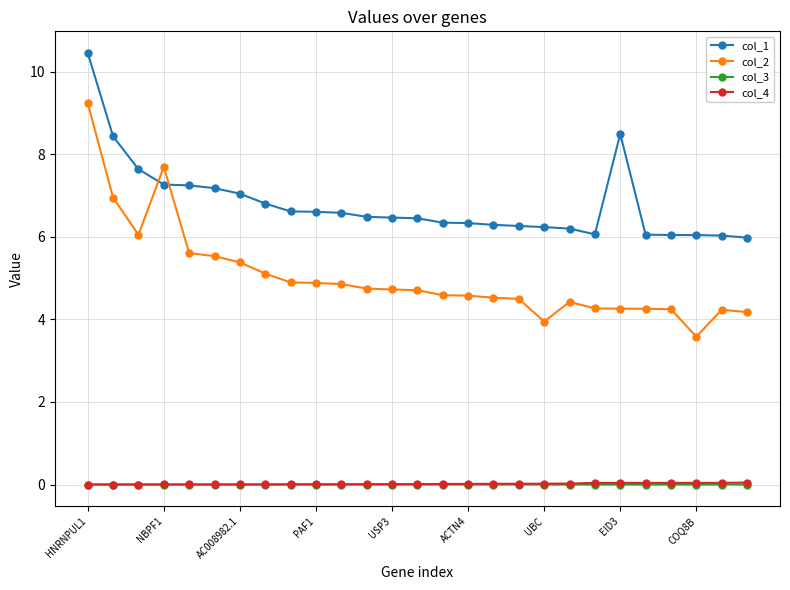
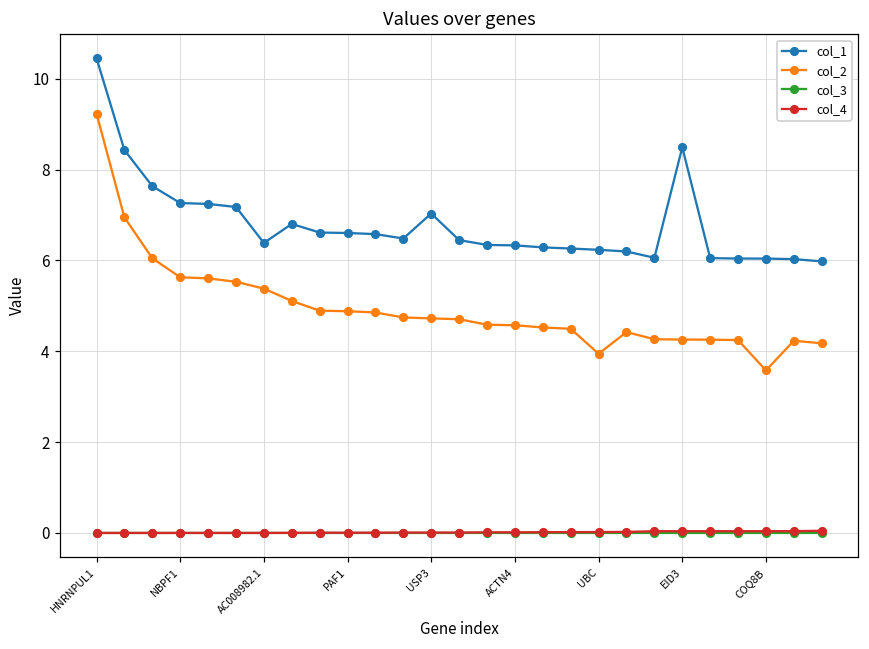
col_2, NBPF1: 7.7 -> 5.6
col_1, AC008982.1: 7.0 -> 6.4
col_1, USP3: 6.5 -> 7.0
